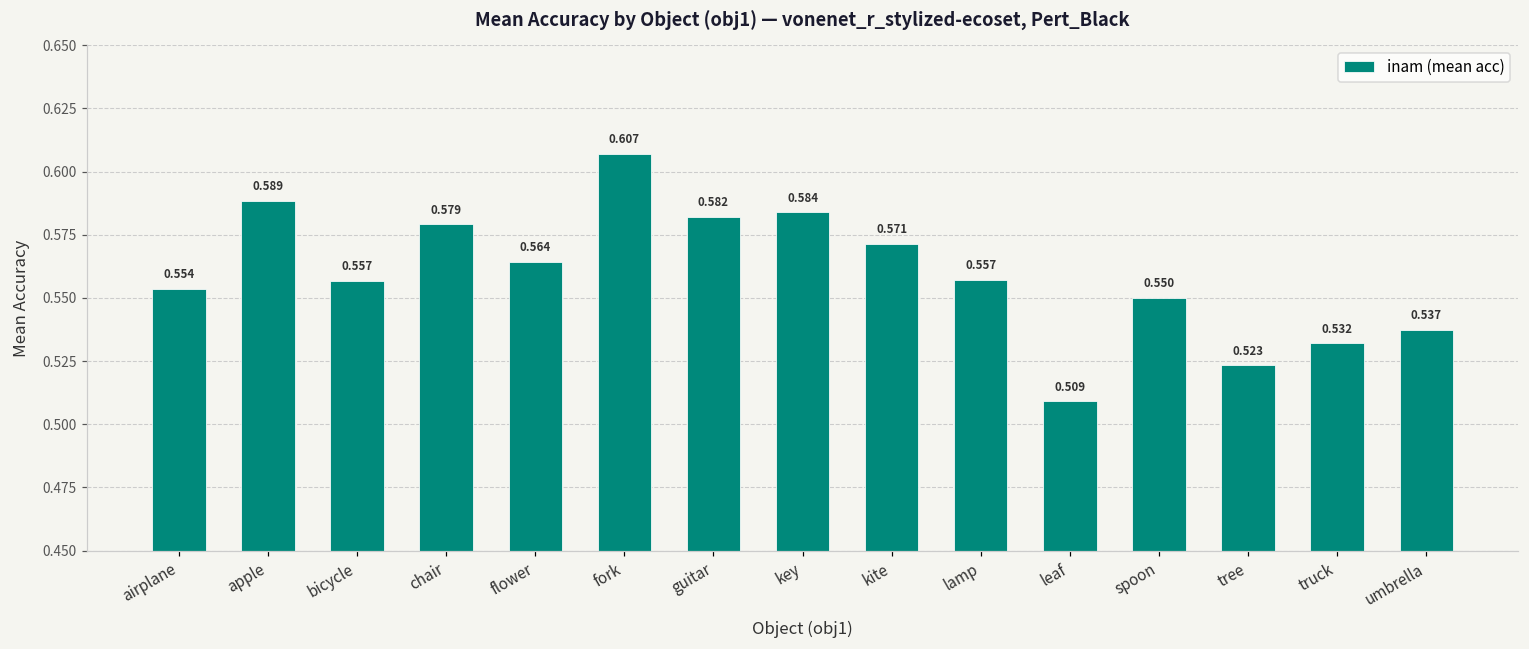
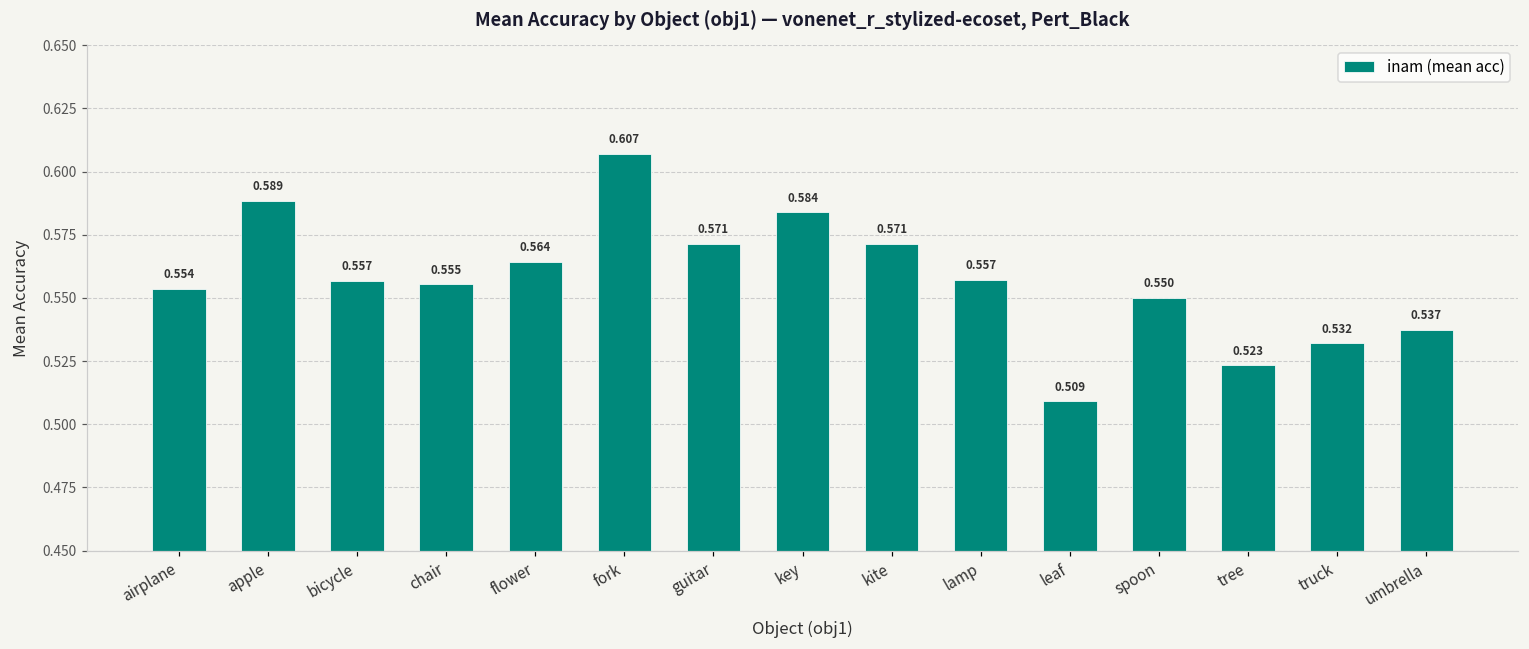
chair: 0.579 -> 0.555
guitar: 0.582 -> 0.571
